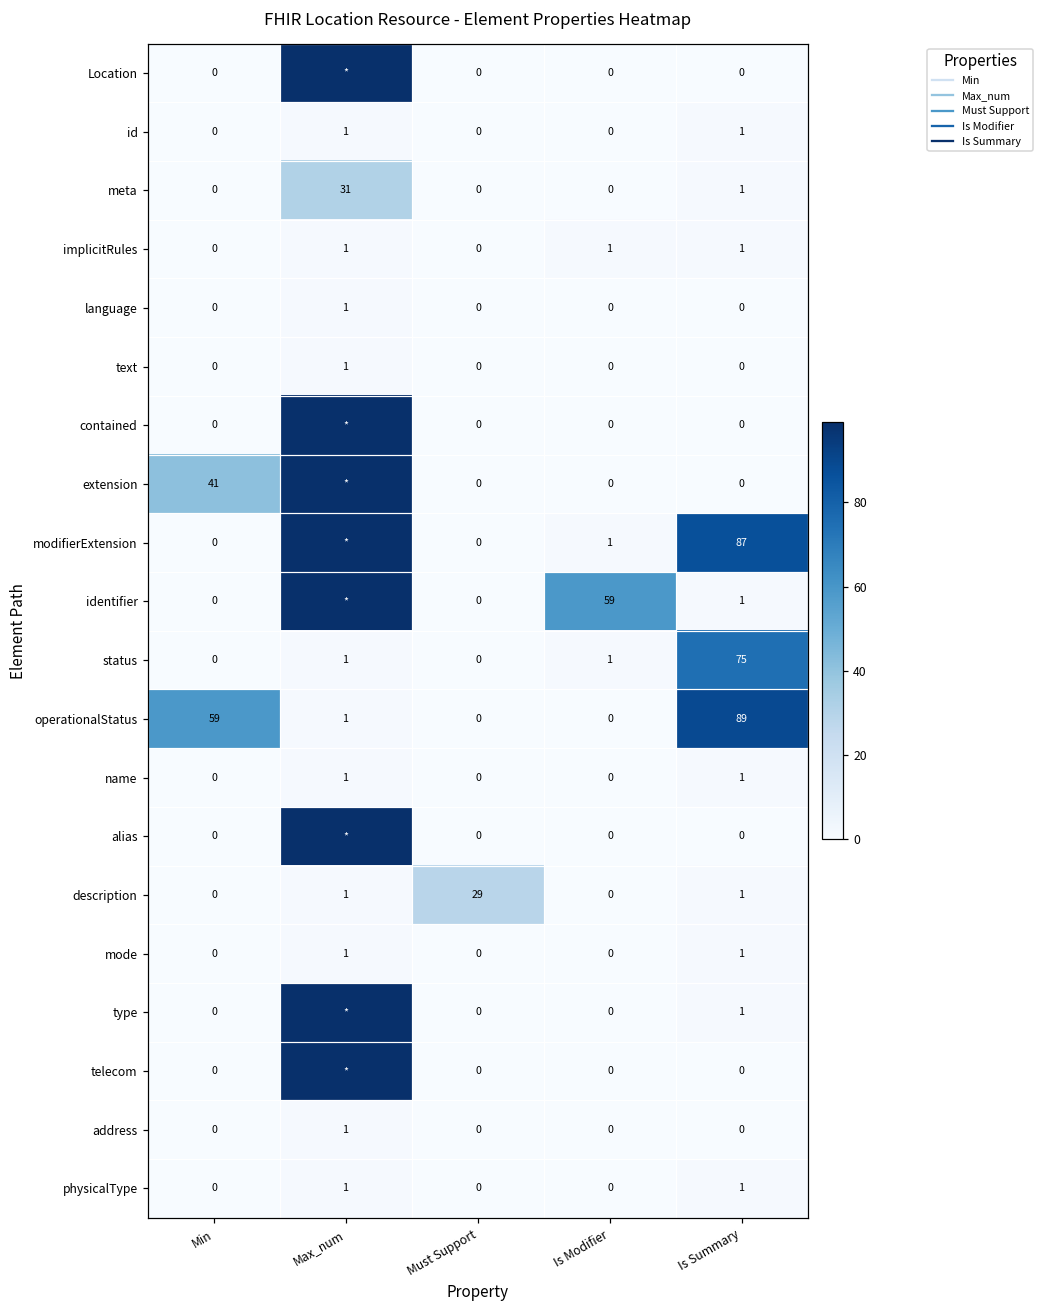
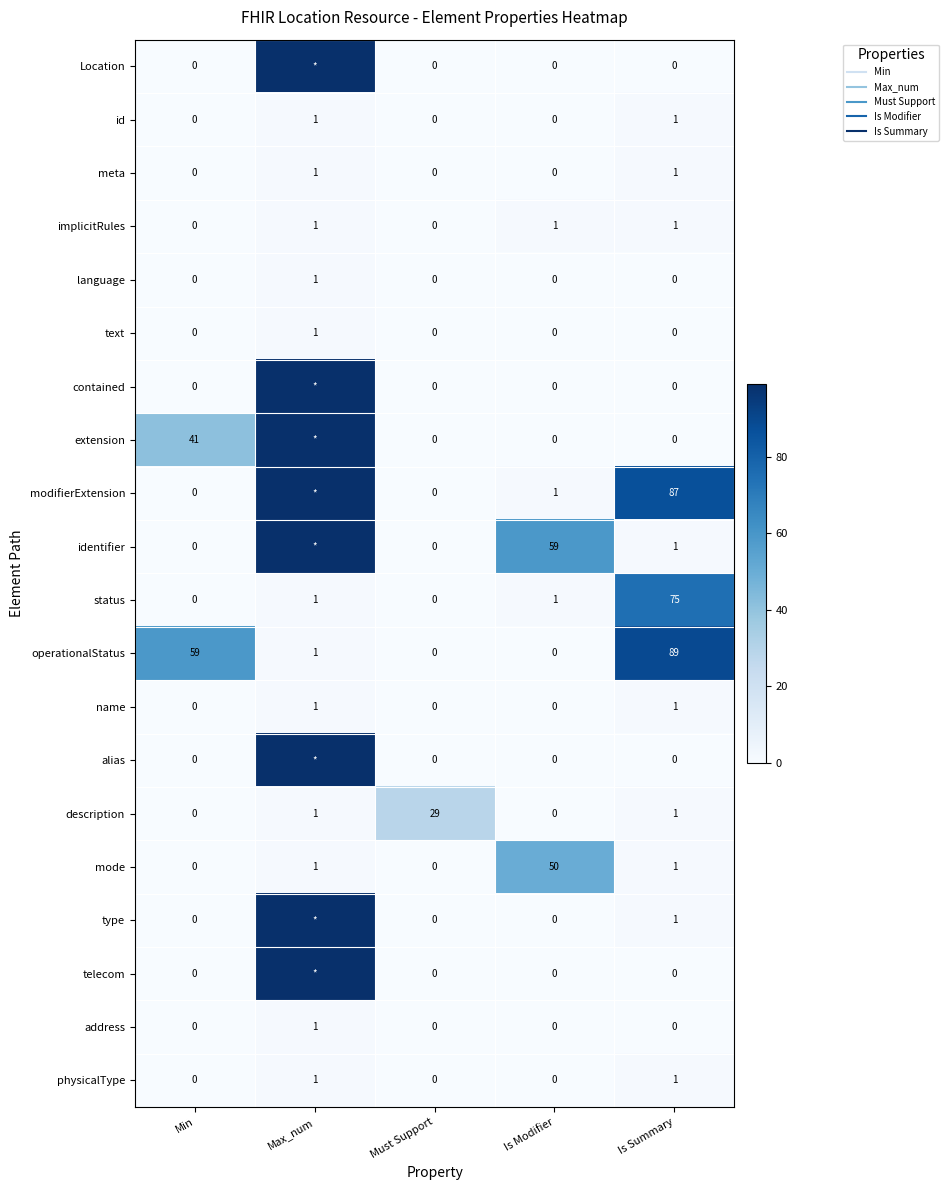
meta, Max_num: 31 -> 1
mode, Is Modifier: 0 -> 50
